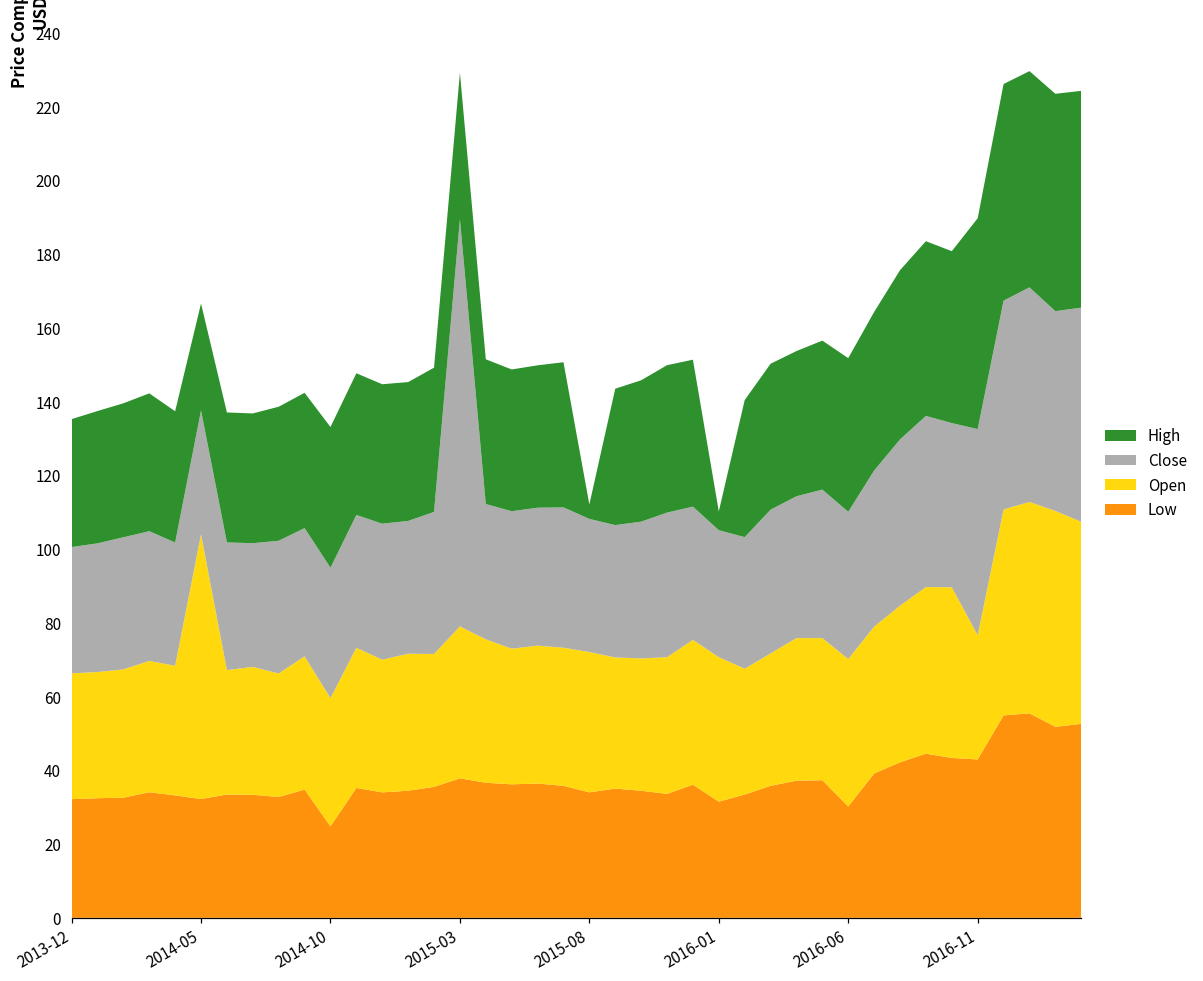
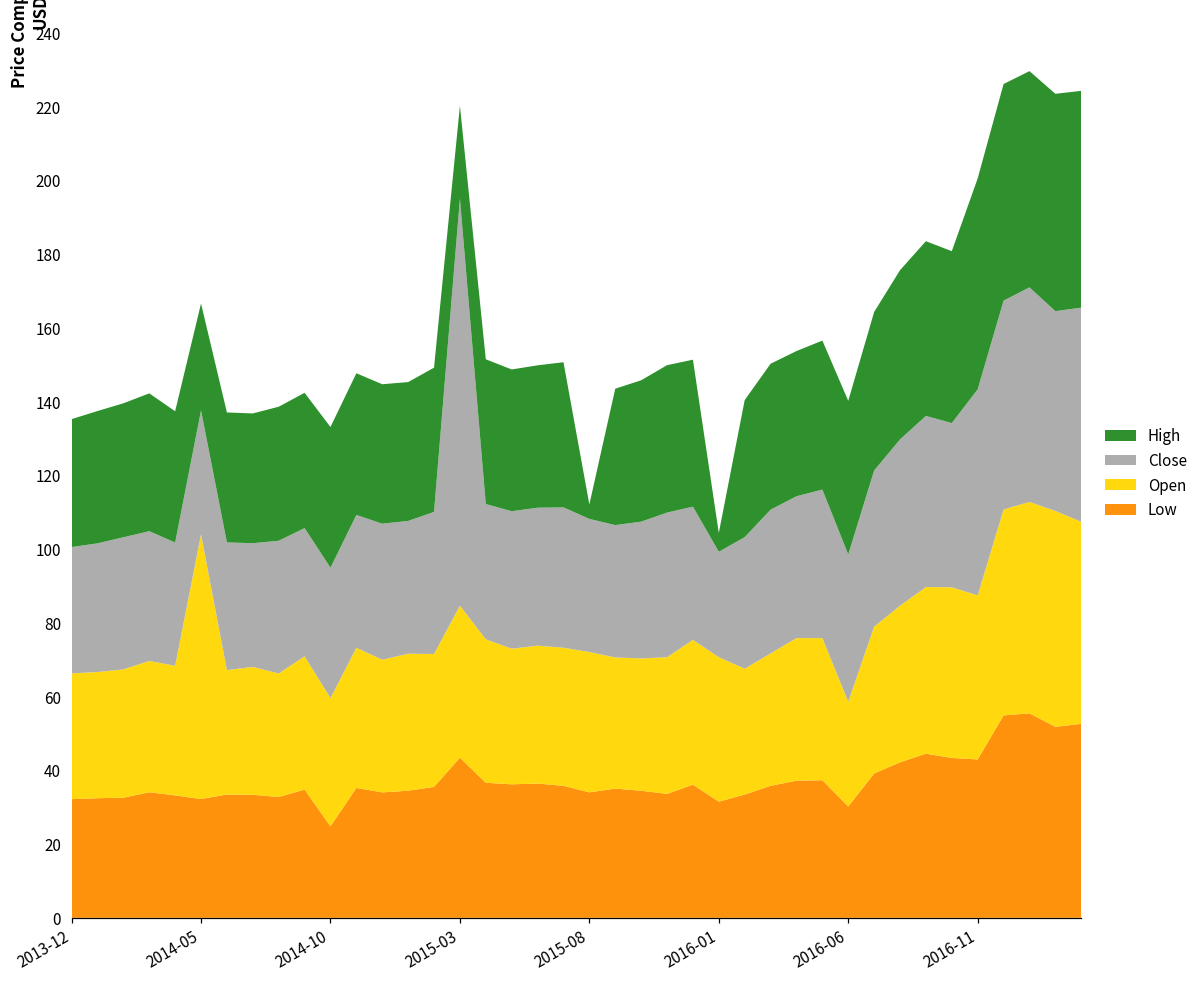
Low, 2015-03: 38 -> 43
High, 2015-03: 40 -> 25
Close, 2016-01: 34 -> 29
Open, 2016-06: 40 -> 28
Open, 2016-11: 34 -> 45
